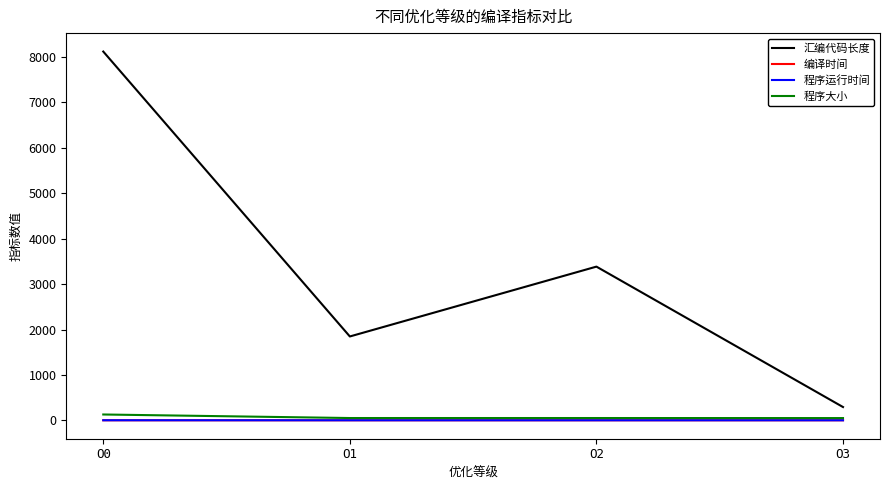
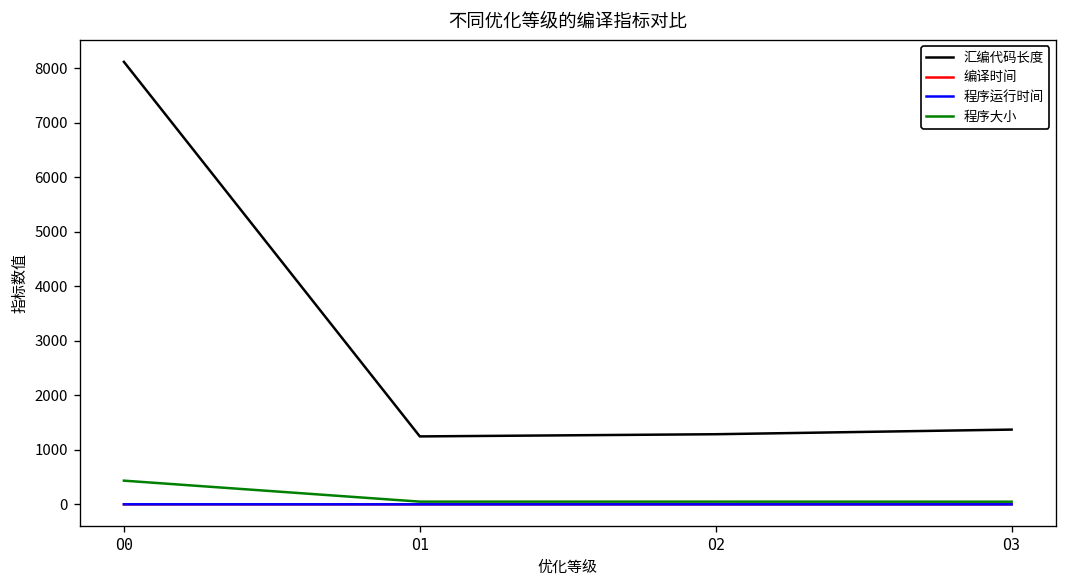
程序大小, O0: 100 -> 400
汇编代码长度, O1: 1800 -> 1200
汇编代码长度, O2: 3400 -> 1300
汇编代码长度, O3: 300 -> 1400
